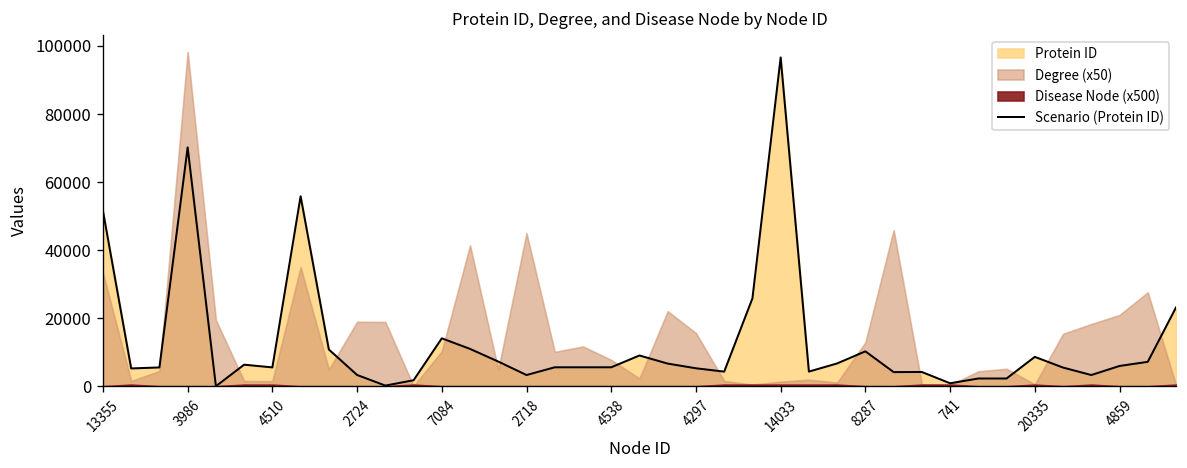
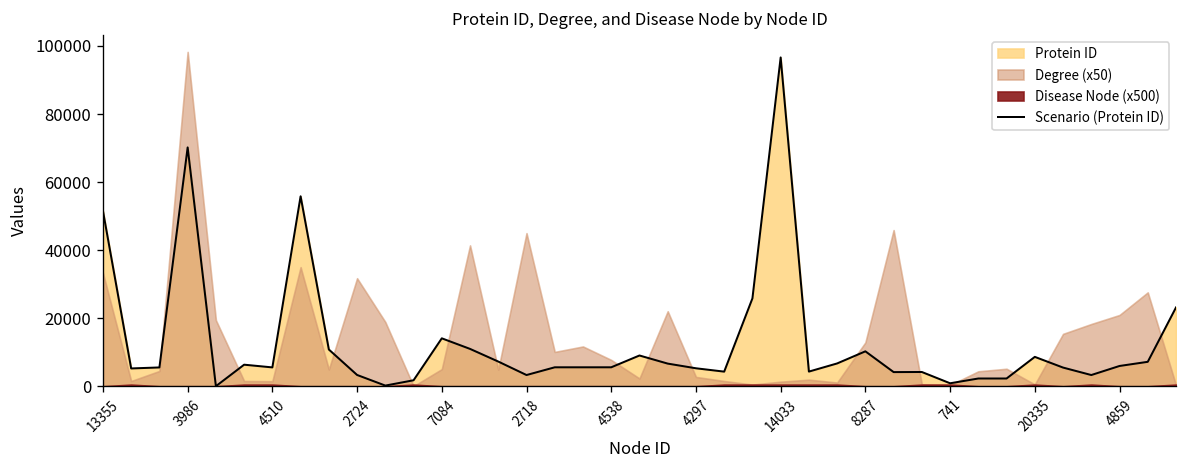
Degree (x50), 2724: 19000 -> 32000
Degree (x50), 7084: 10000 -> 5000
Degree (x50), 4297: 16000 -> 3000
